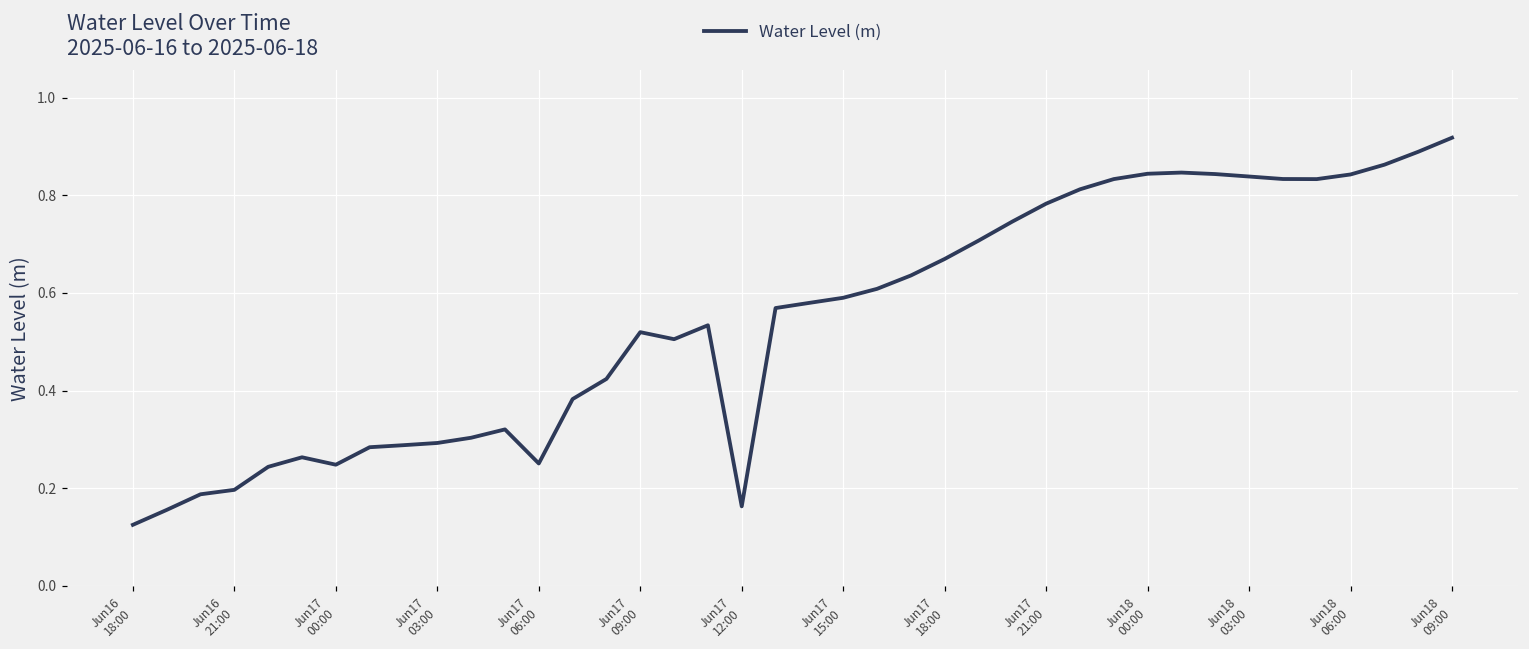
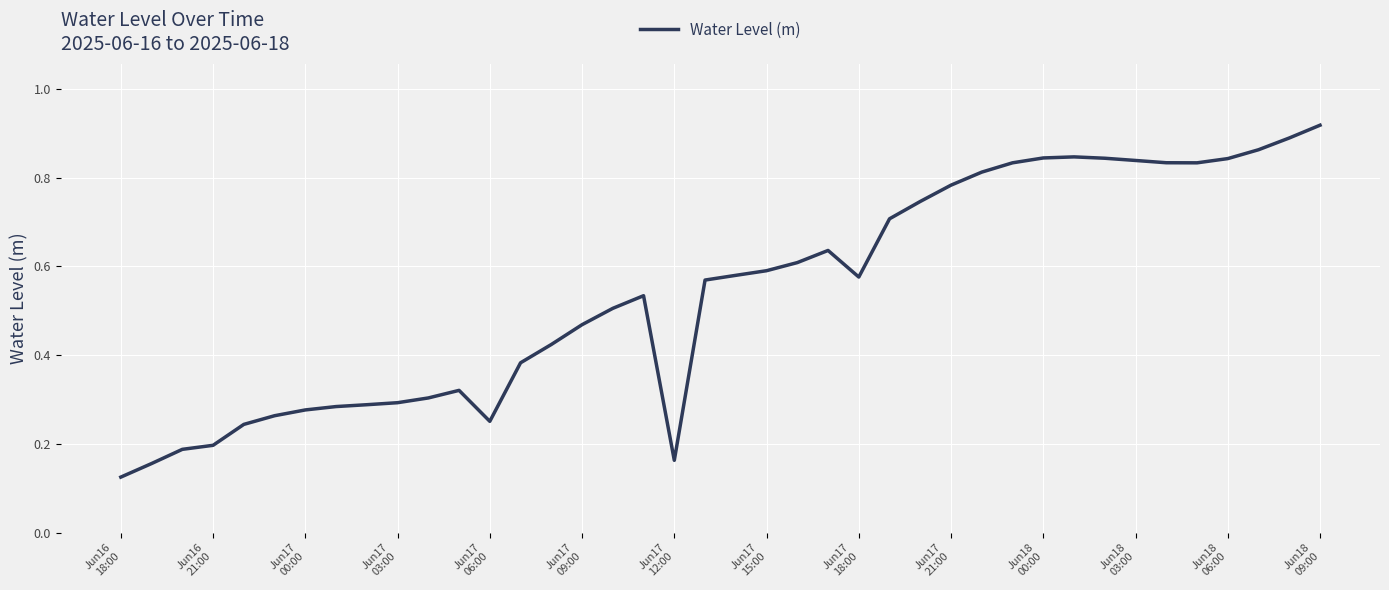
Jun17 00:00: 0.25 -> 0.28
Jun17 09:00: 0.52 -> 0.47
Jun17 18:00: 0.67 -> 0.58
